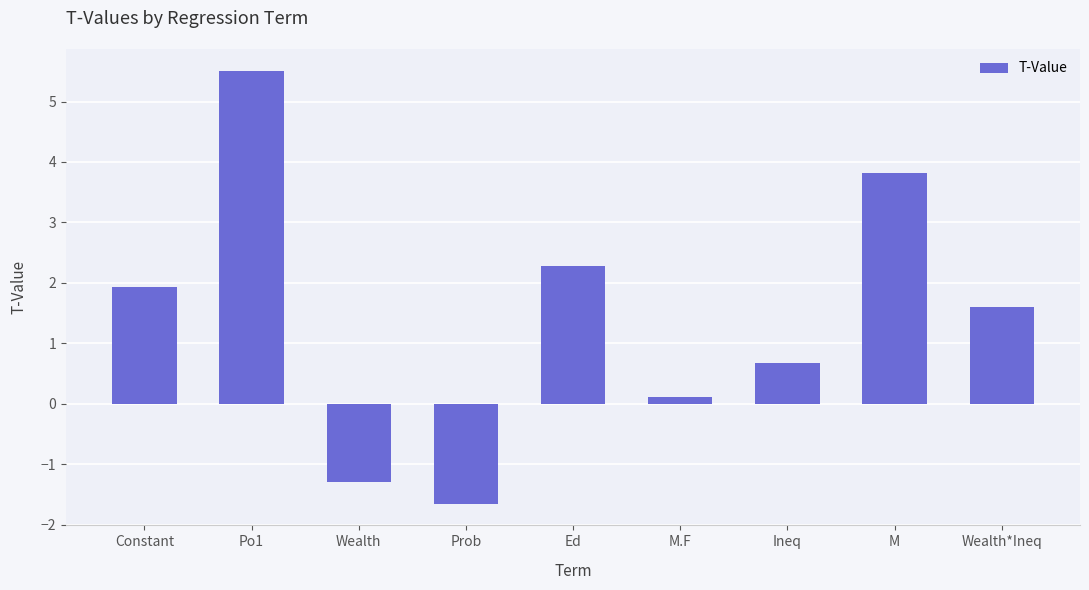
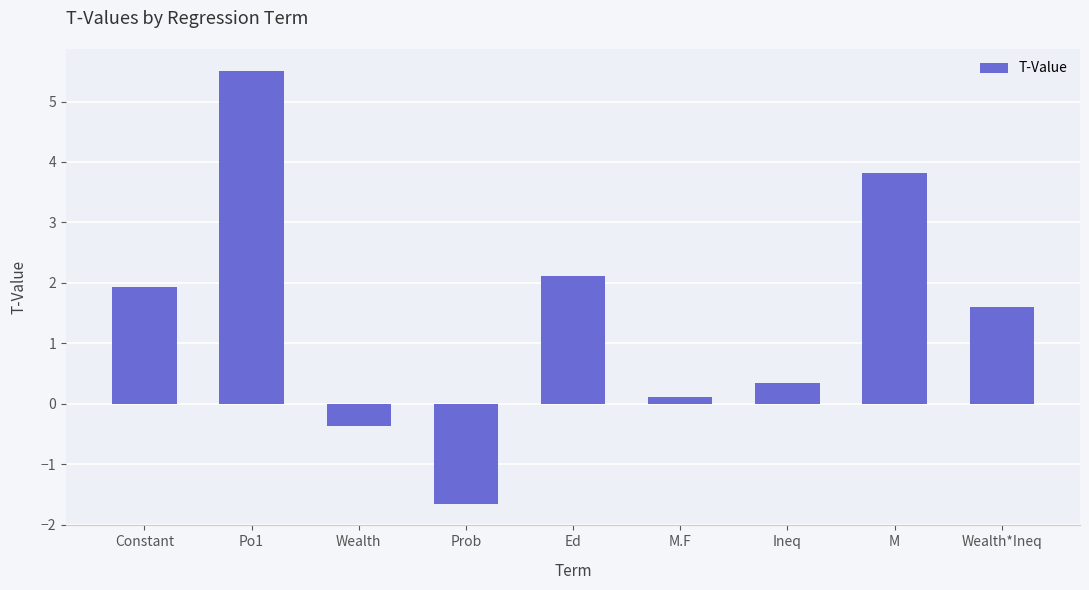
Wealth: -1.3 -> -0.4
Ed: 2.3 -> 2.1
Ineq: 0.7 -> 0.4
